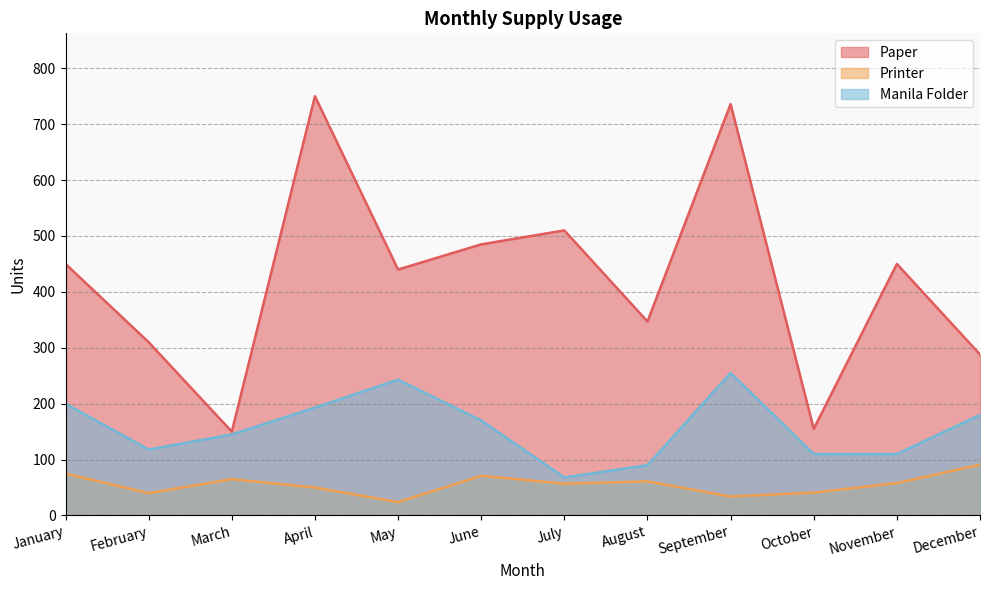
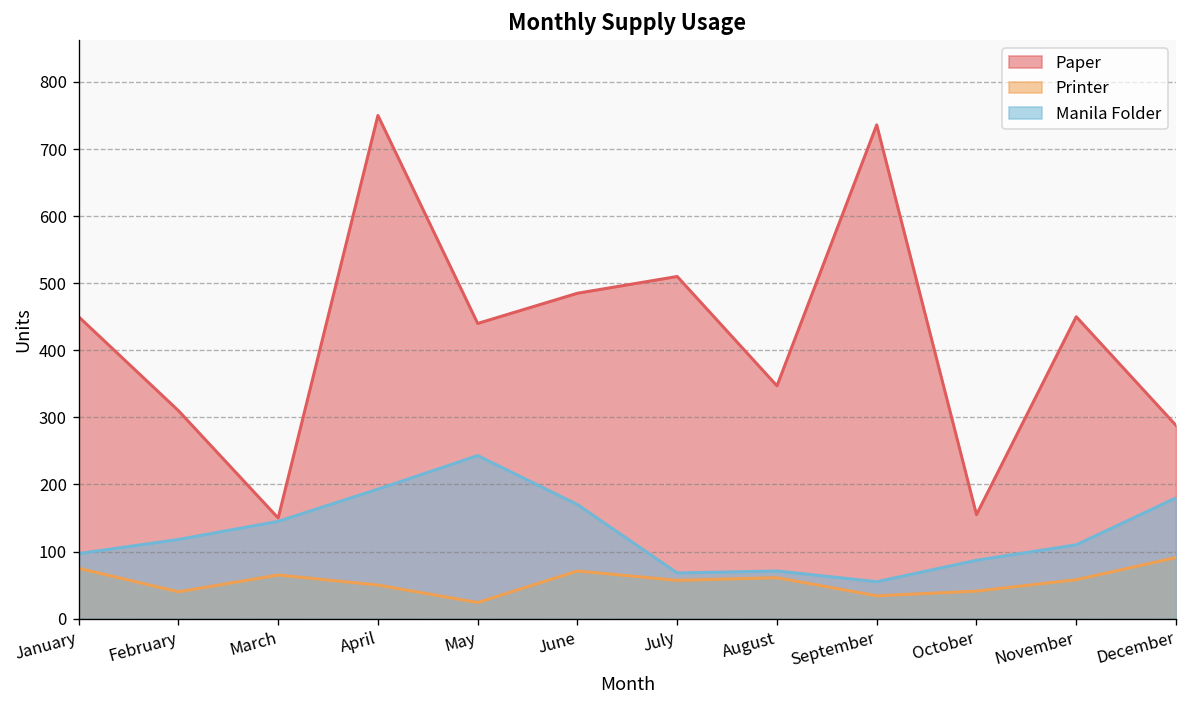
Manila Folder, January: 200 -> 100
Manila Folder, August: 90 -> 70
Manila Folder, September: 260 -> 60
Manila Folder, October: 110 -> 90
